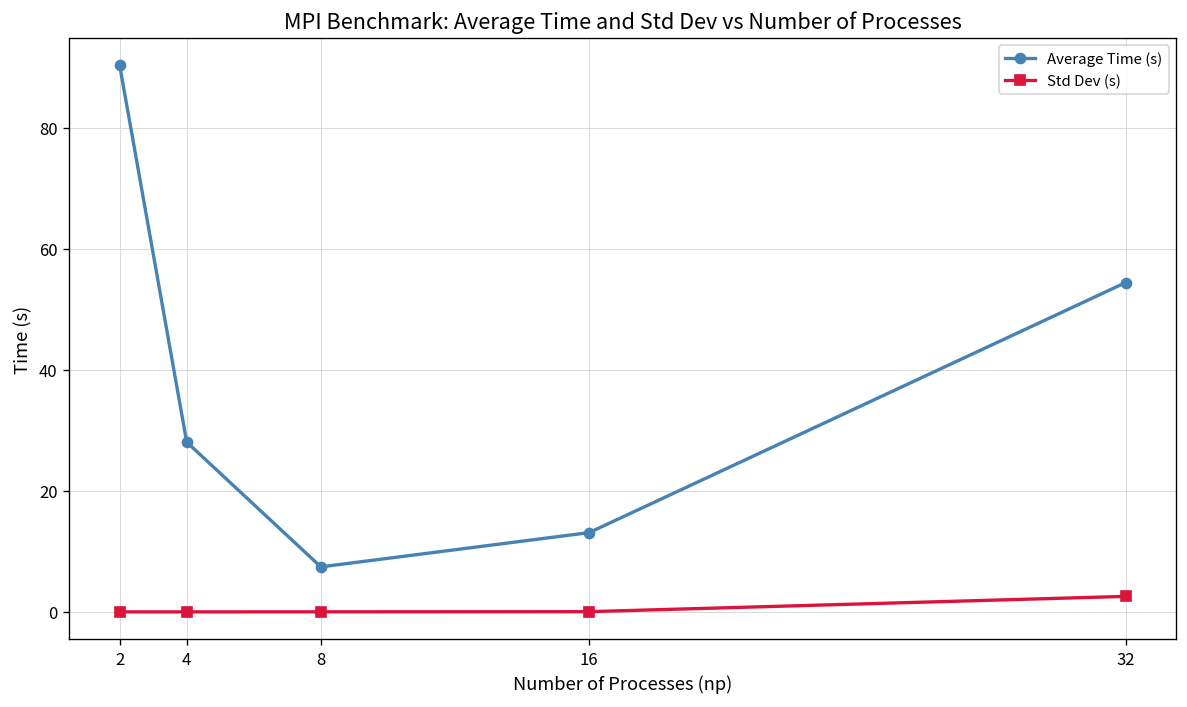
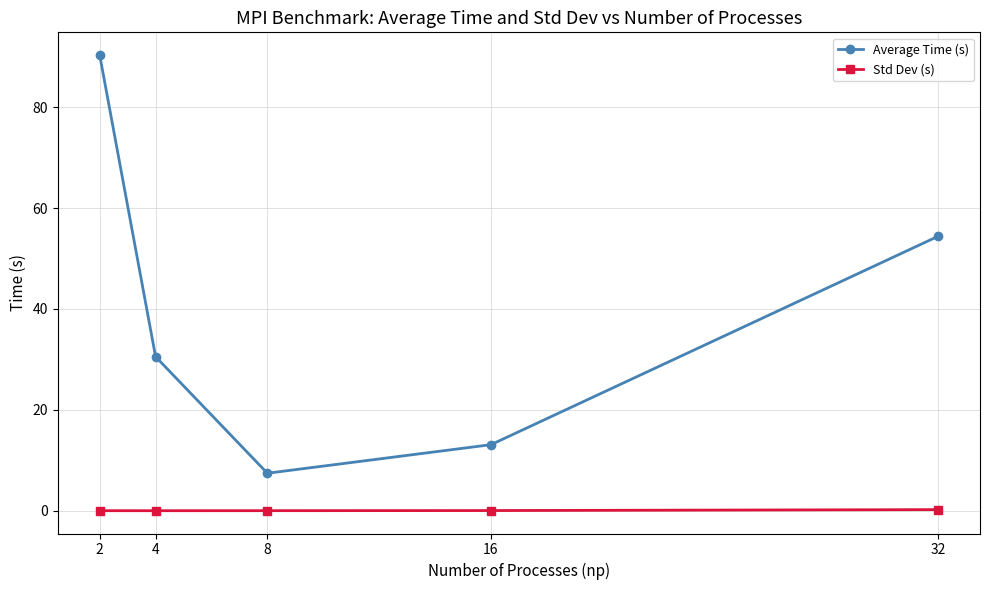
Average Time (s), 4: 28 -> 31
Std Dev (s), 32: 3 -> 0
